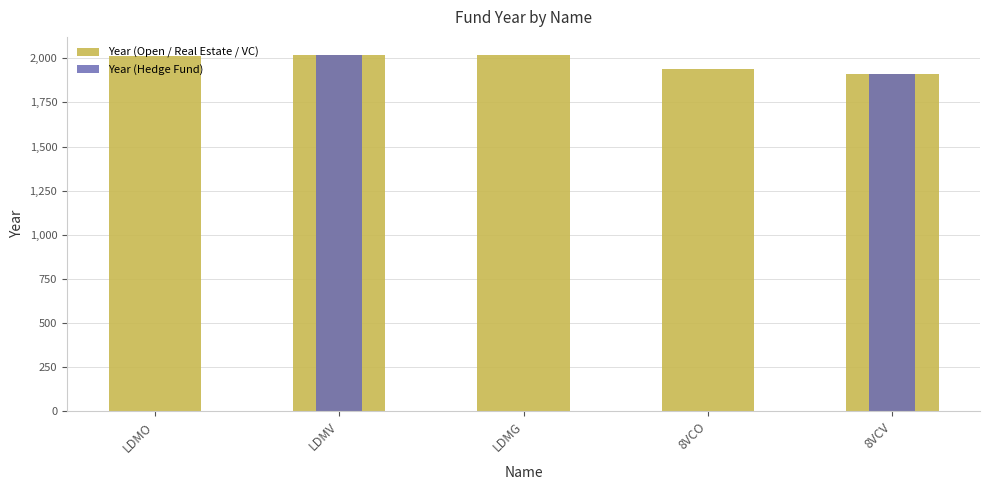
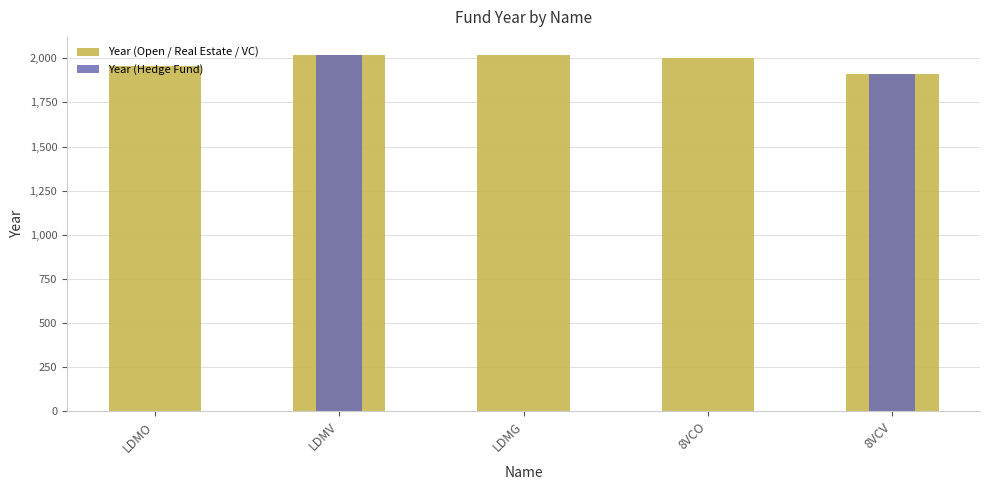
Year (Open / Real Estate / VC), LDMO: 2,010 -> 1,960
Year (Open / Real Estate / VC), 8VCO: 1,940 -> 2,000
